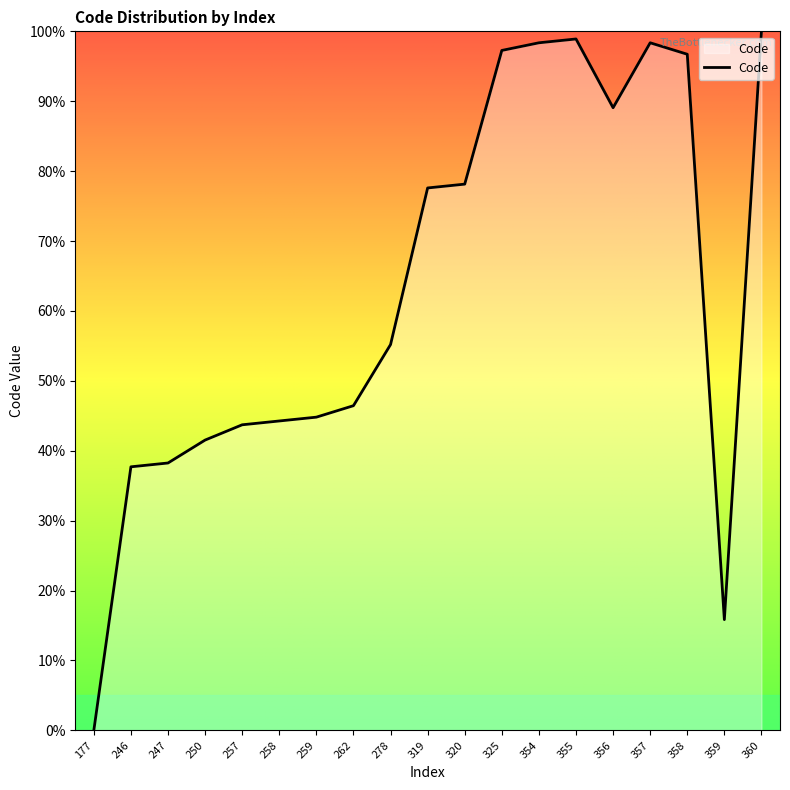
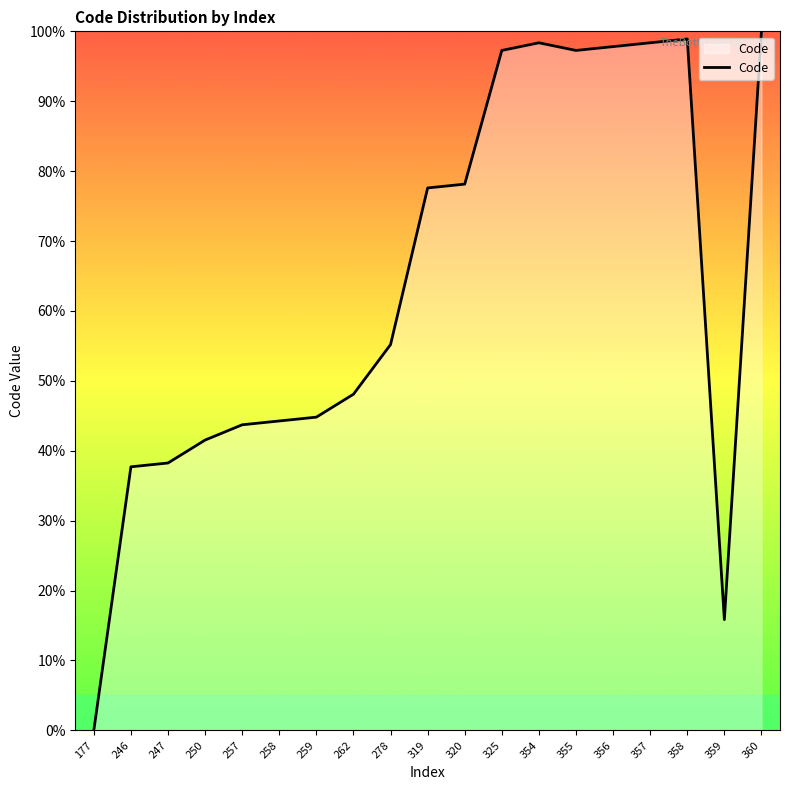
262: 46% -> 48%
355: 99% -> 97%
356: 89% -> 98%
358: 97% -> 99%
